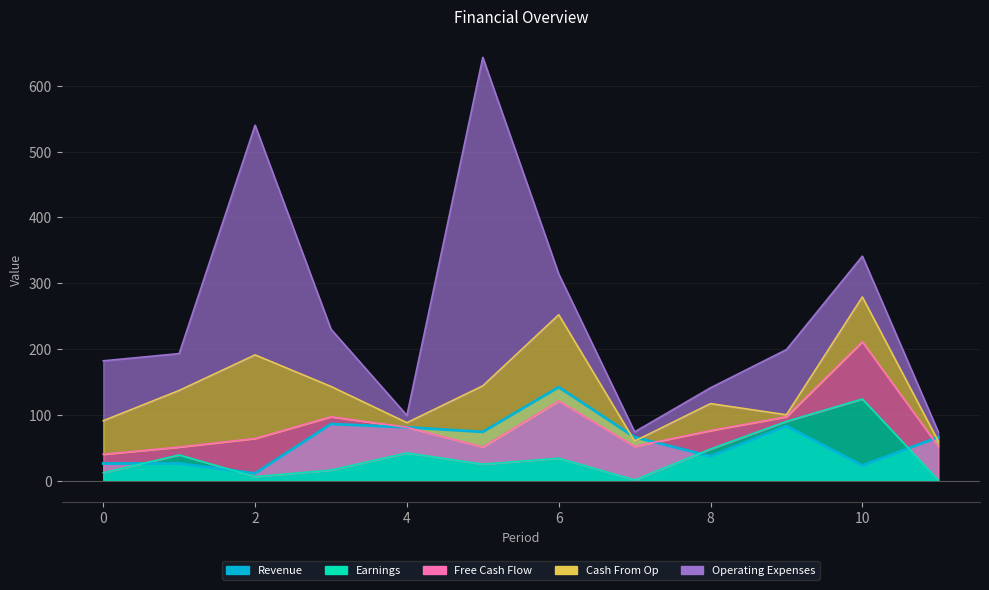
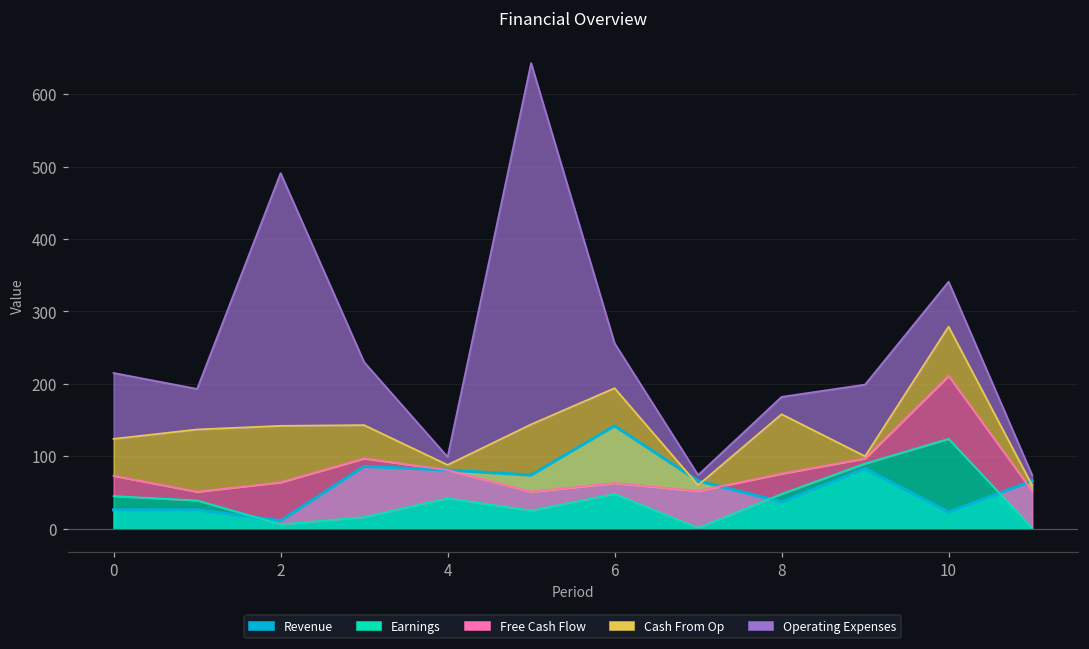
Earnings, 0: 10 -> 50
Cash From Op, 2: 130 -> 80
Earnings, 6: 30 -> 50
Free Cash Flow, 6: 90 -> 20
Cash From Op, 8: 40 -> 80
